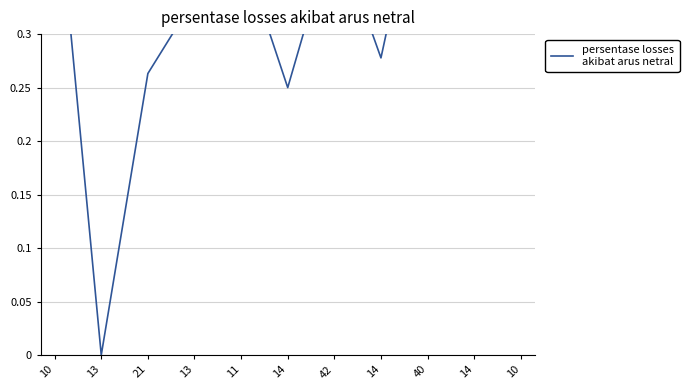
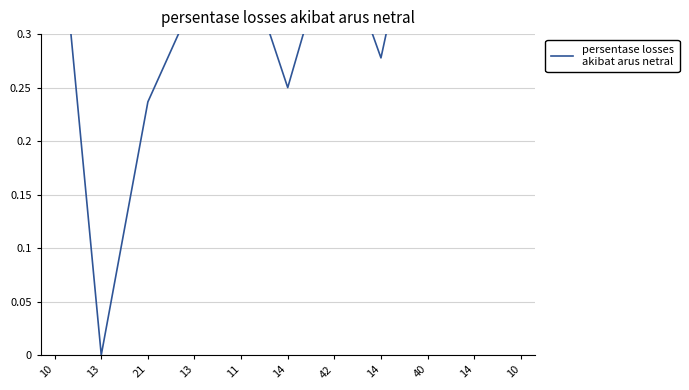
21: 0.263 -> 0.237
